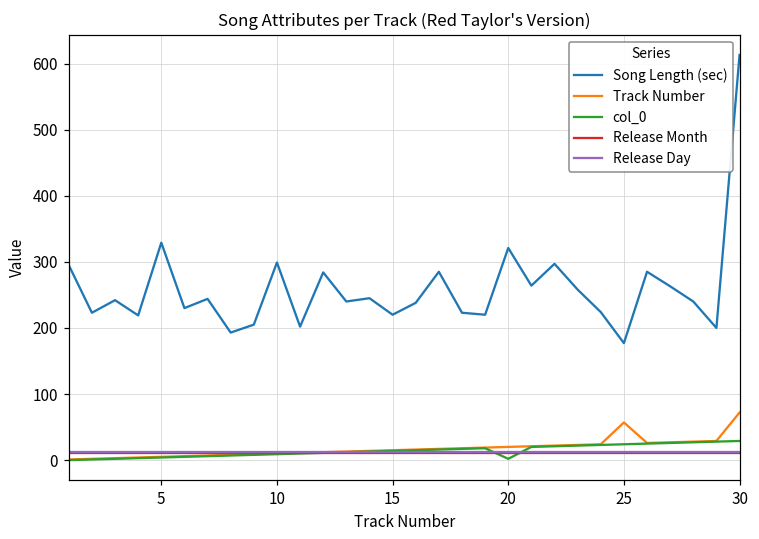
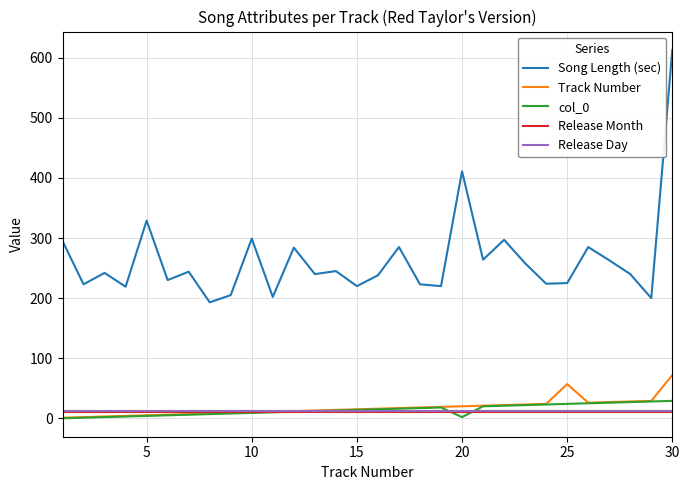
Song Length (sec), 20: 320 -> 410
Song Length (sec), 25: 180 -> 230
